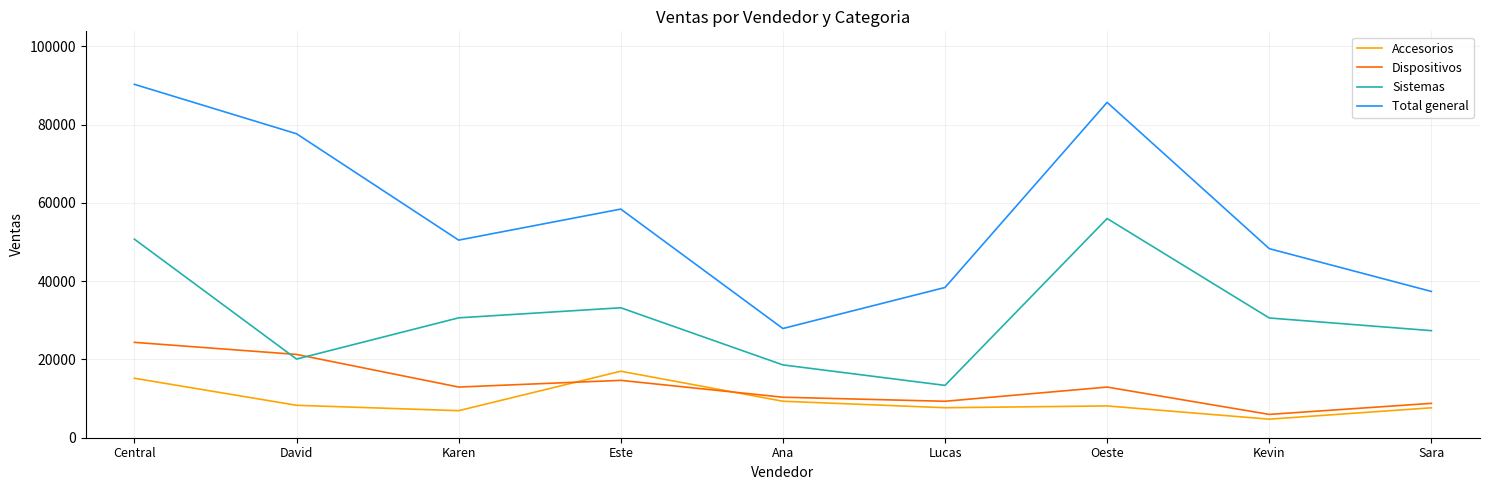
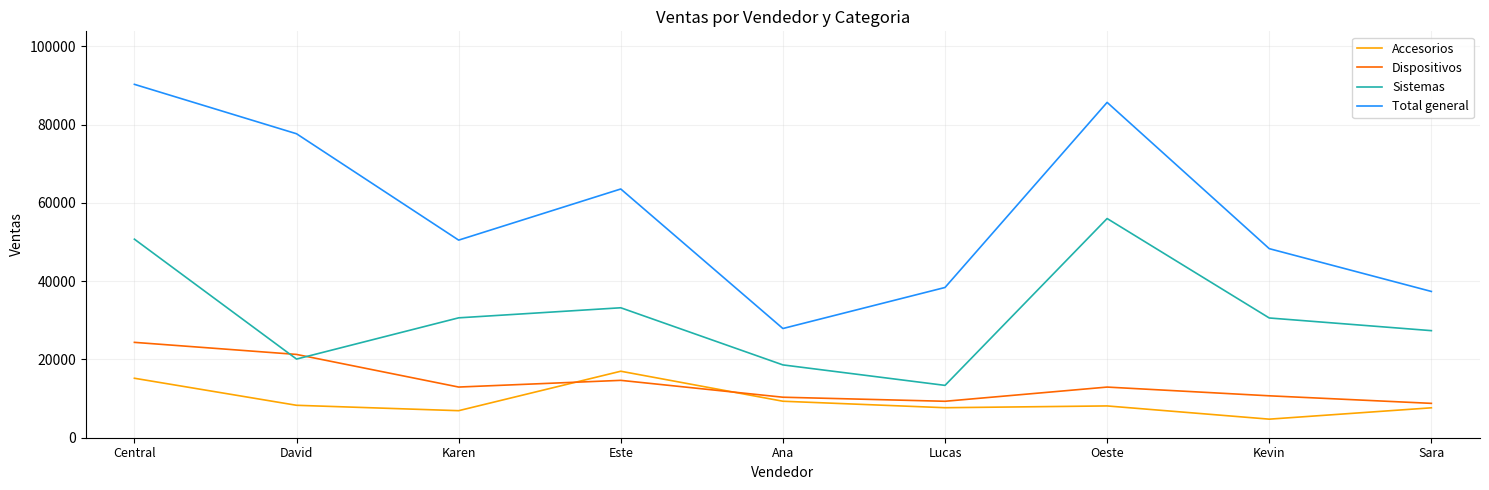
Total general, Este: 58000 -> 64000
Dispositivos, Kevin: 6000 -> 11000
